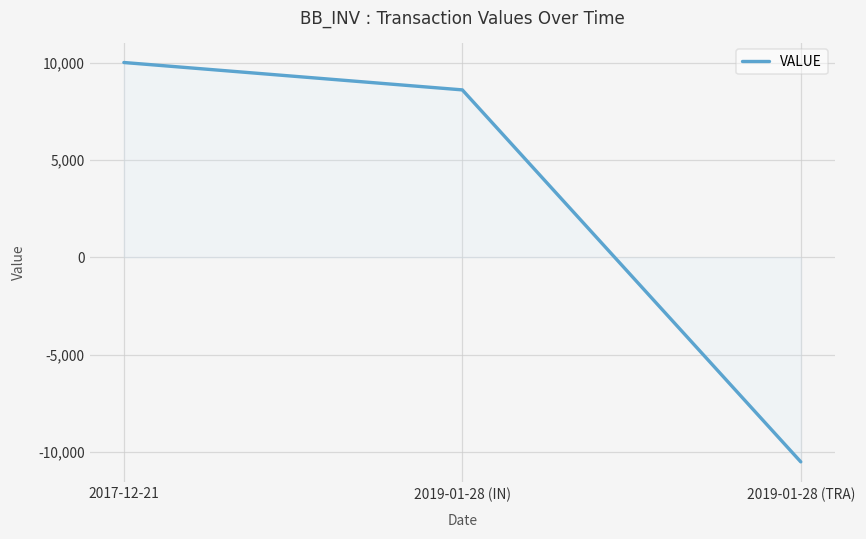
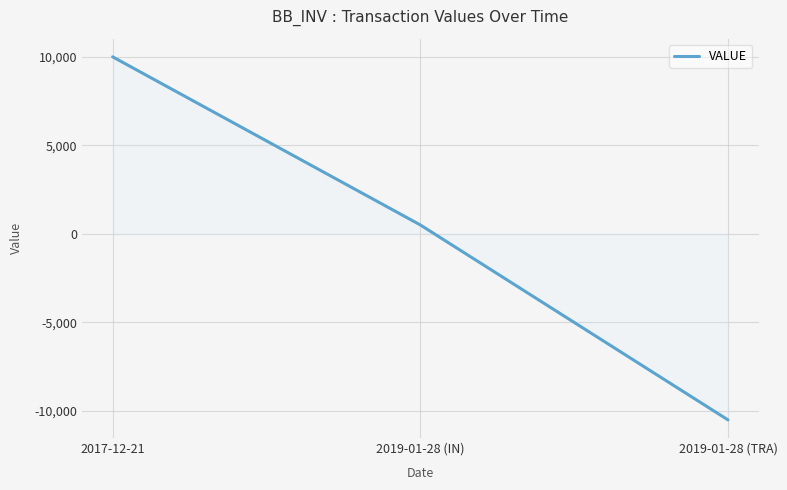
VALUE, 2019-01-28 (IN): 8,600 -> 500
